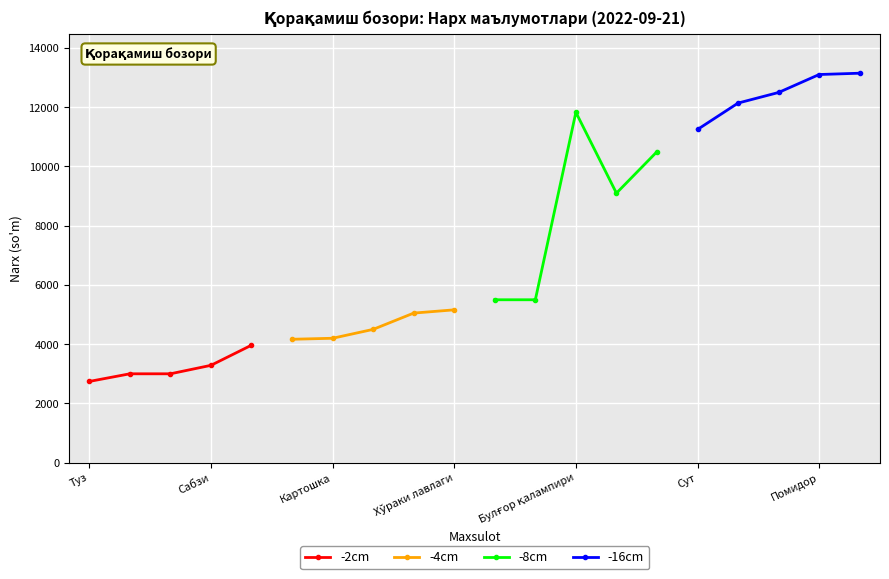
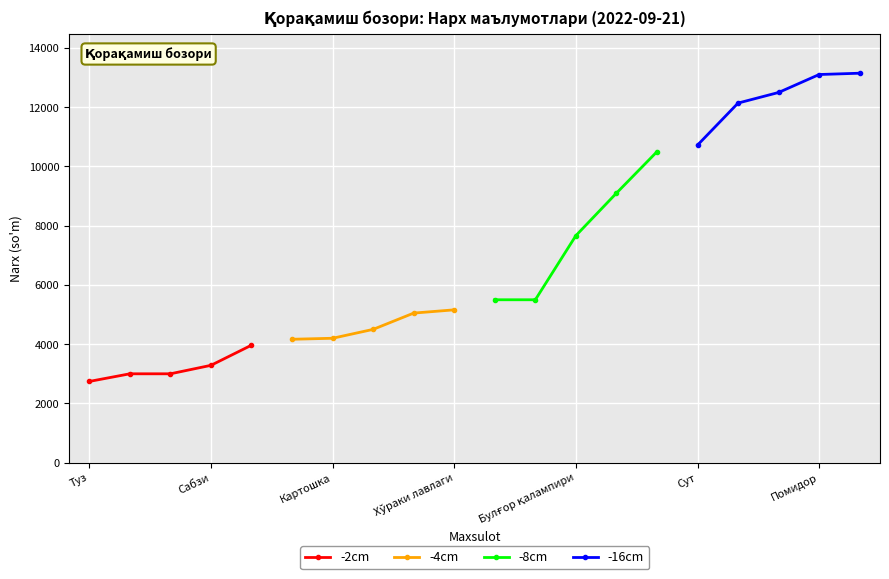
-8cm, Булғор қалампири: 11800 -> 7700
-16cm, Сут: 11300 -> 10700
